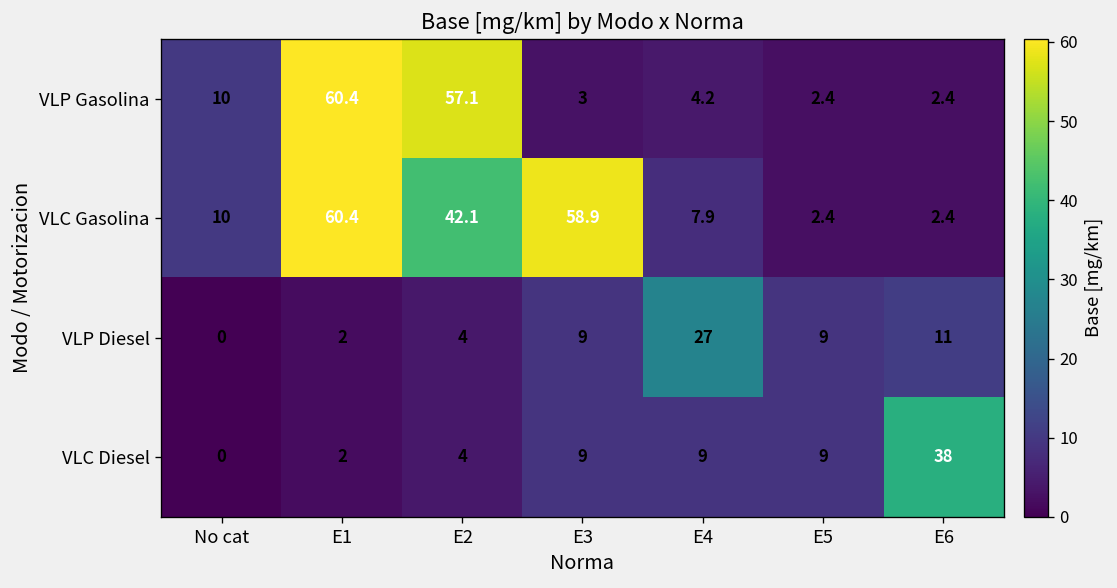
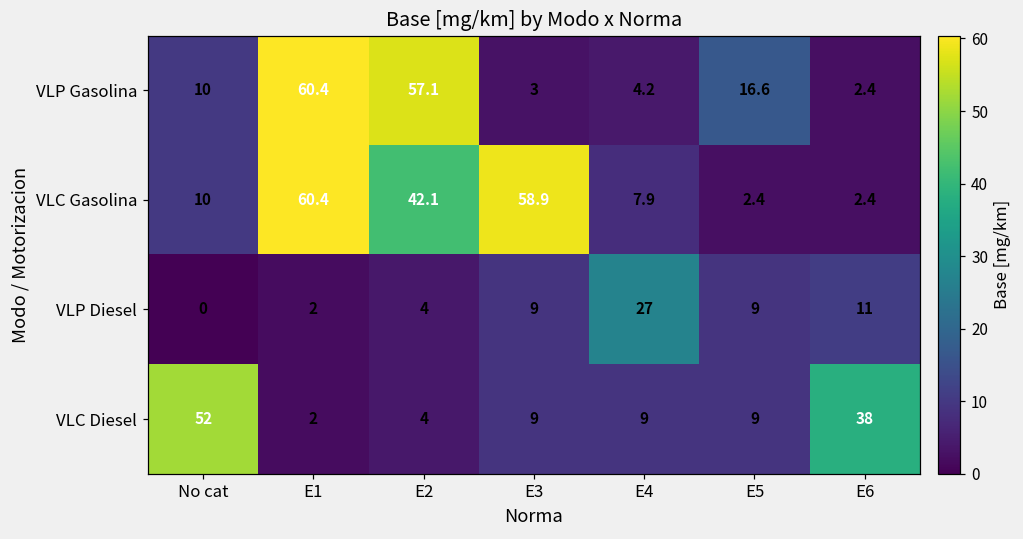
VLP Gasolina, E5: 2.4 -> 16.6
VLC Diesel, No cat: 0 -> 52
